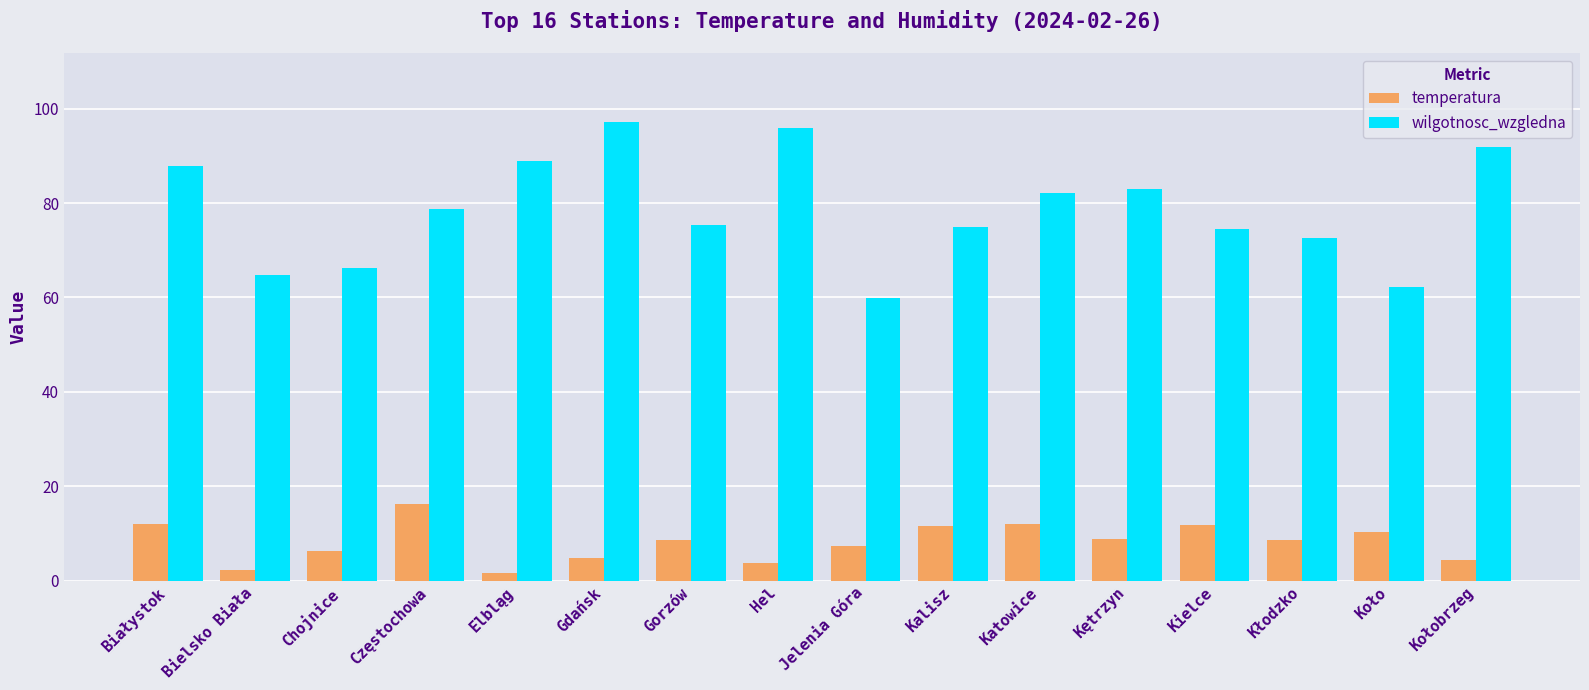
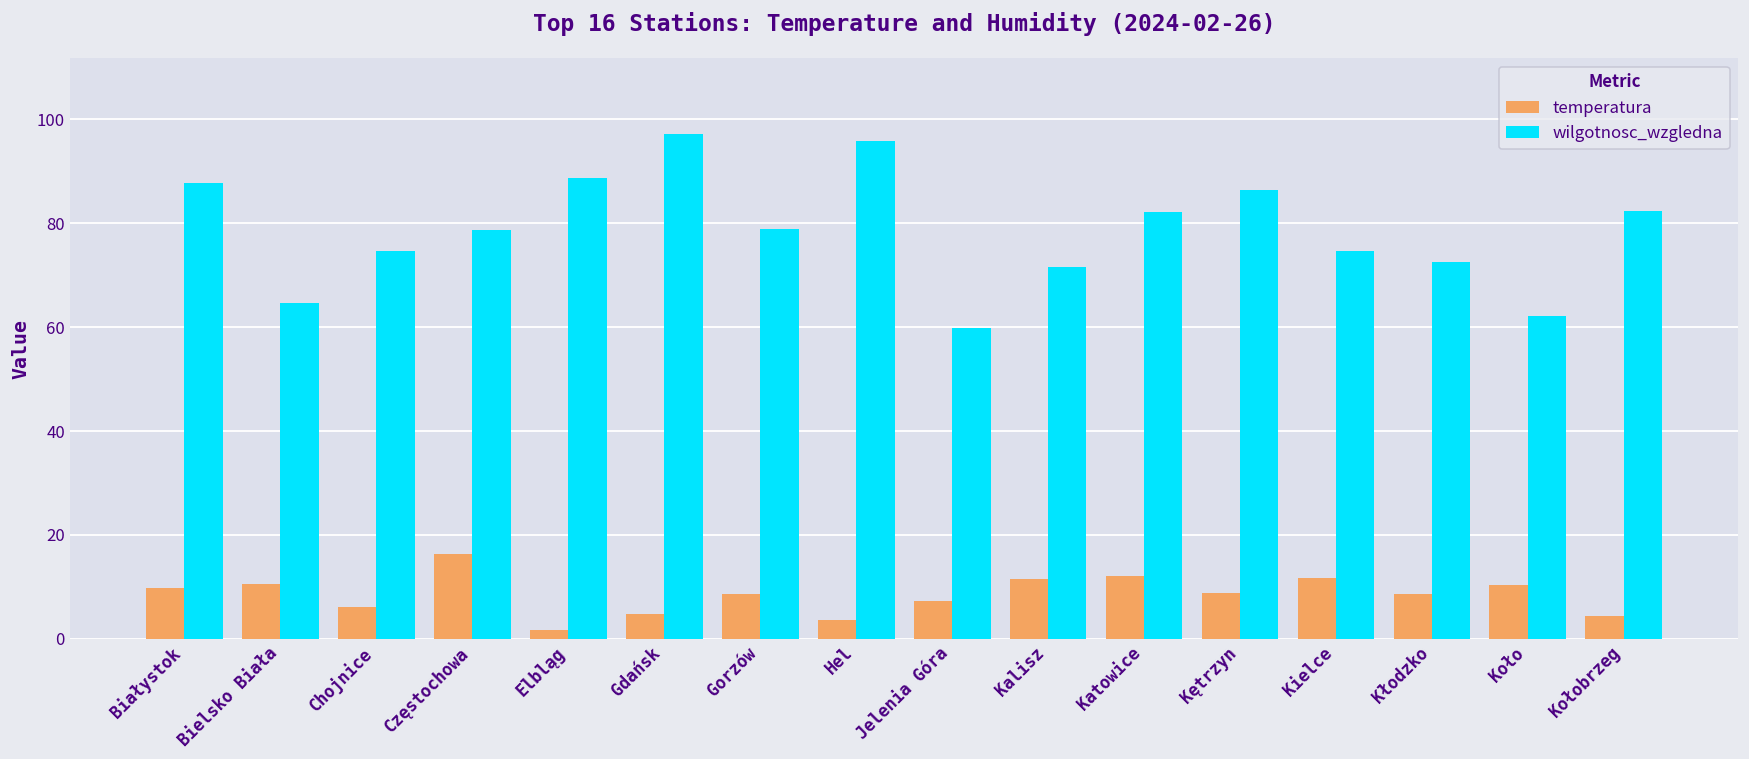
temperatura, Białystok: 12 -> 10
temperatura, Bielsko Biała: 2 -> 11
wilgotnosc_wzgledna, Chojnice: 66 -> 75
wilgotnosc_wzgledna, Gorzów: 75 -> 79
wilgotnosc_wzgledna, Kalisz: 75 -> 72
wilgotnosc_wzgledna, Kętrzyn: 83 -> 87
wilgotnosc_wzgledna, Kołobrzeg: 92 -> 82
